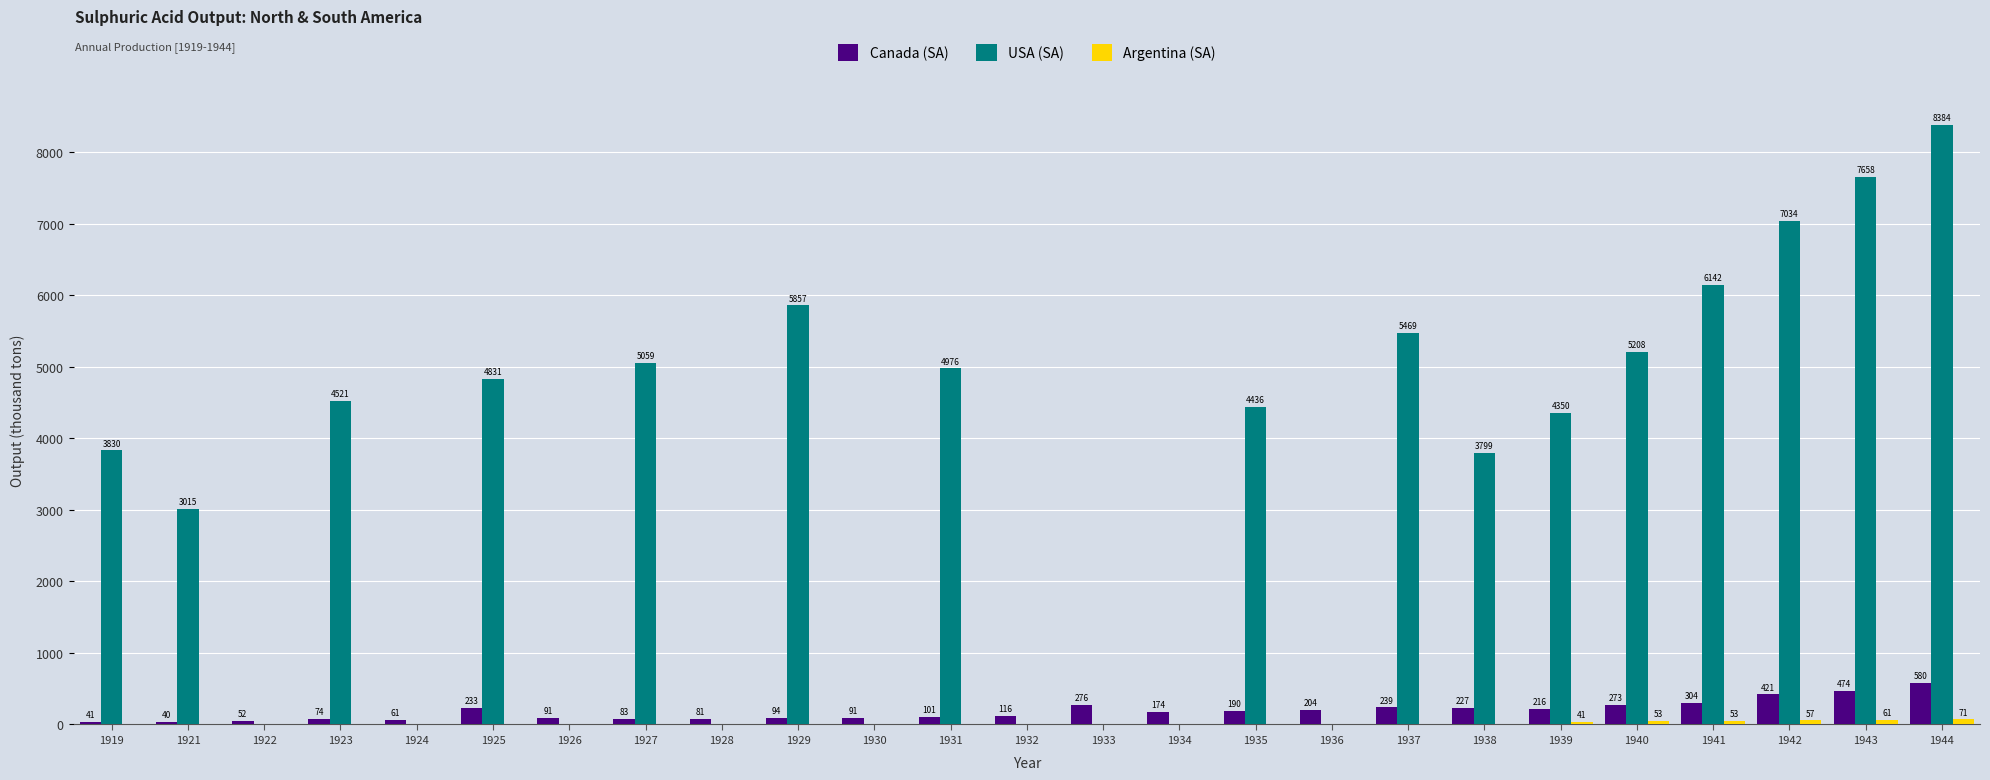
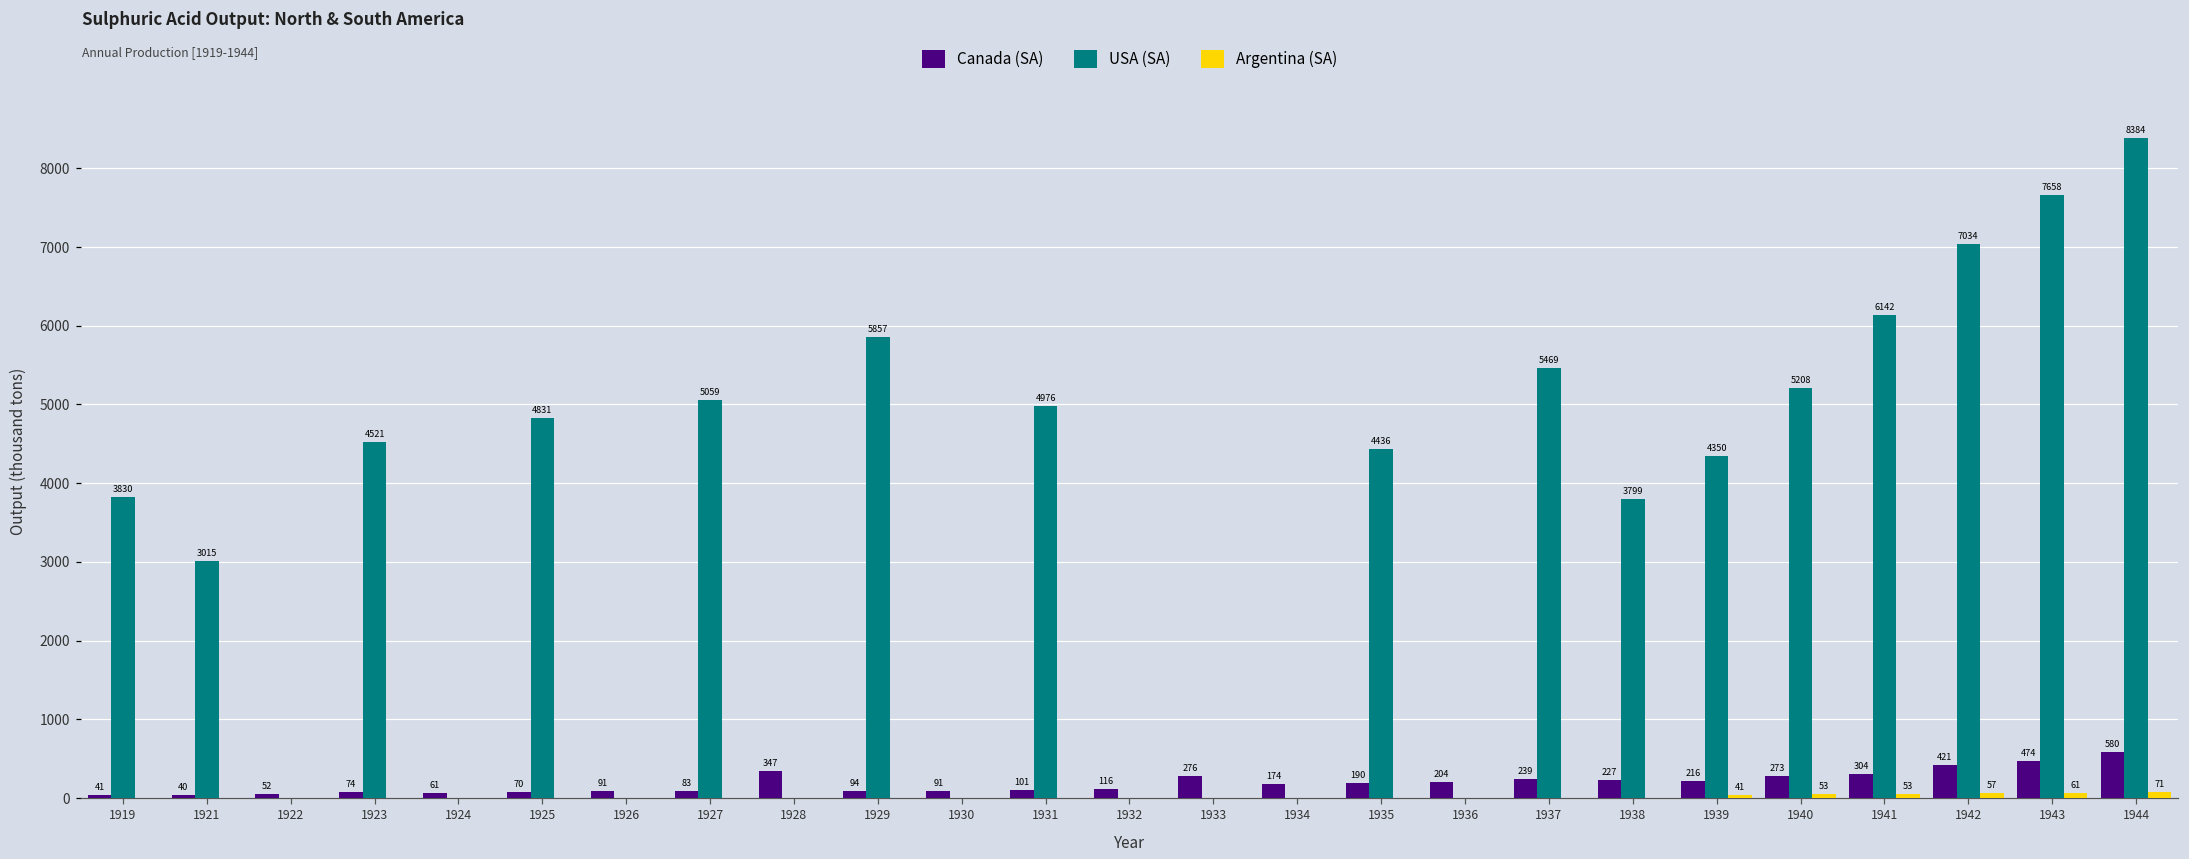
Canada (SA), 1925: 233 -> 70
Canada (SA), 1928: 81 -> 347
